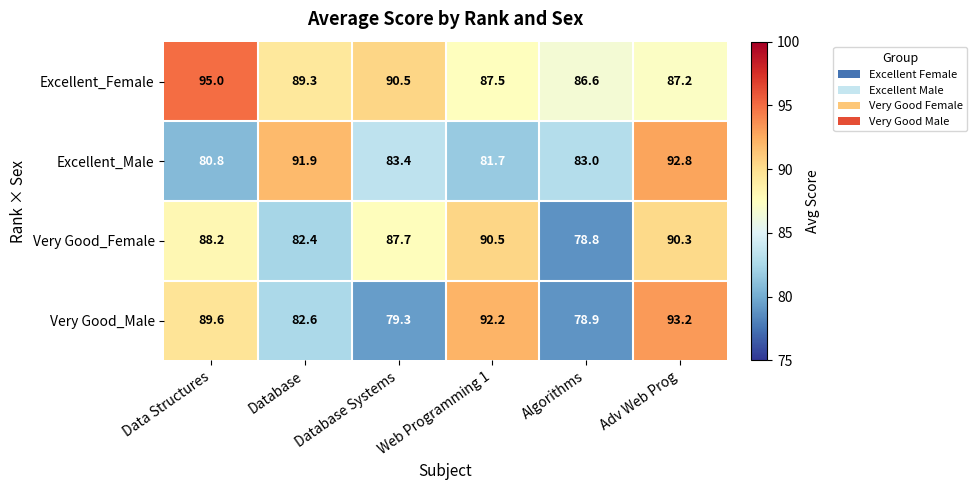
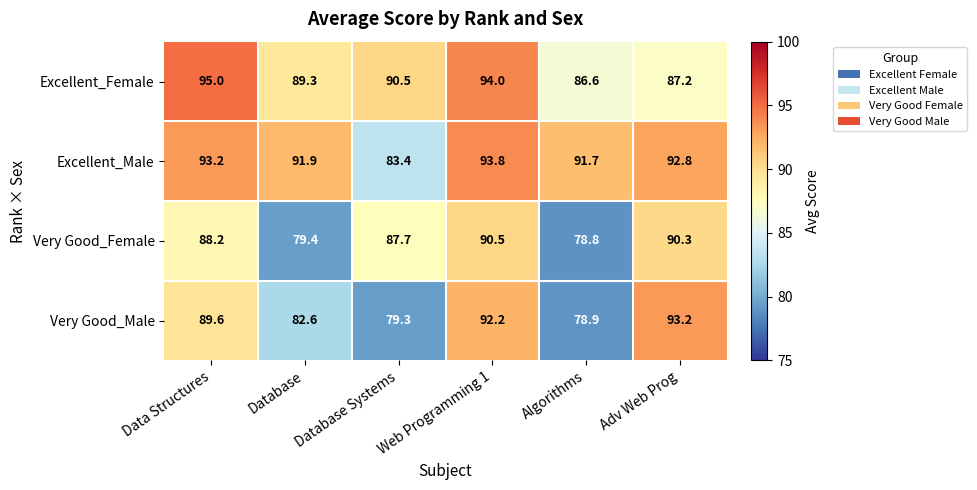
Excellent_Female, Web Programming 1: 87.5 -> 94.0
Excellent_Male, Data Structures: 80.8 -> 93.2
Excellent_Male, Web Programming 1: 81.7 -> 93.8
Excellent_Male, Algorithms: 83.0 -> 91.7
Very Good_Female, Database: 82.4 -> 79.4
